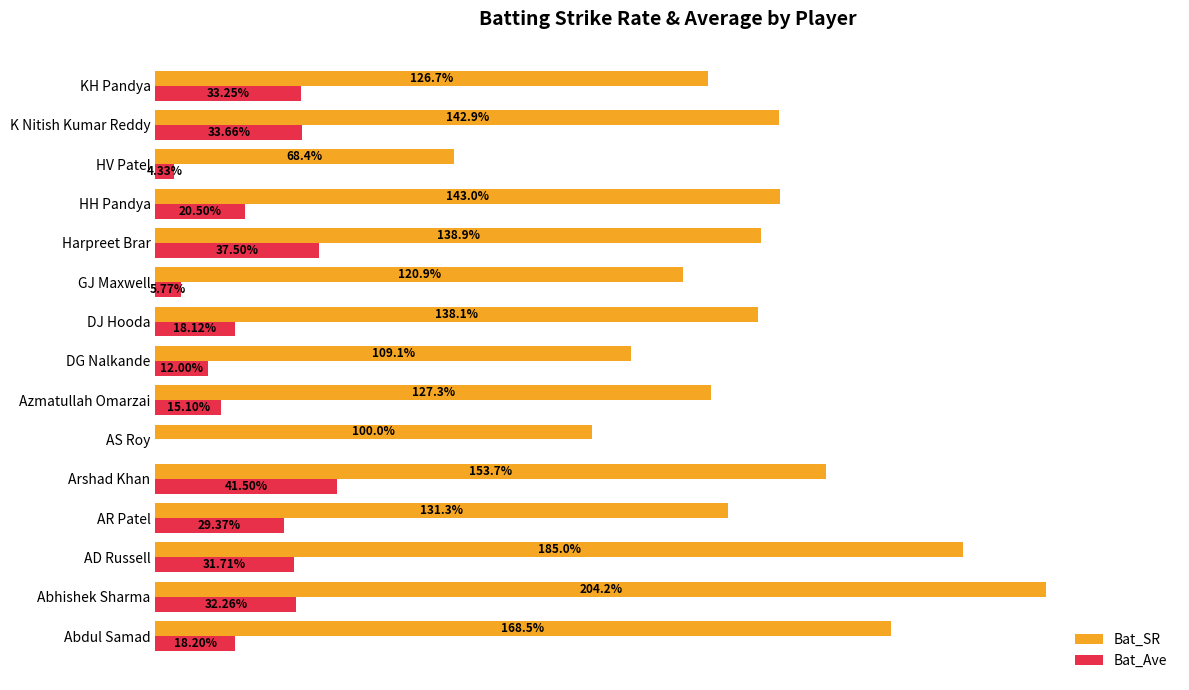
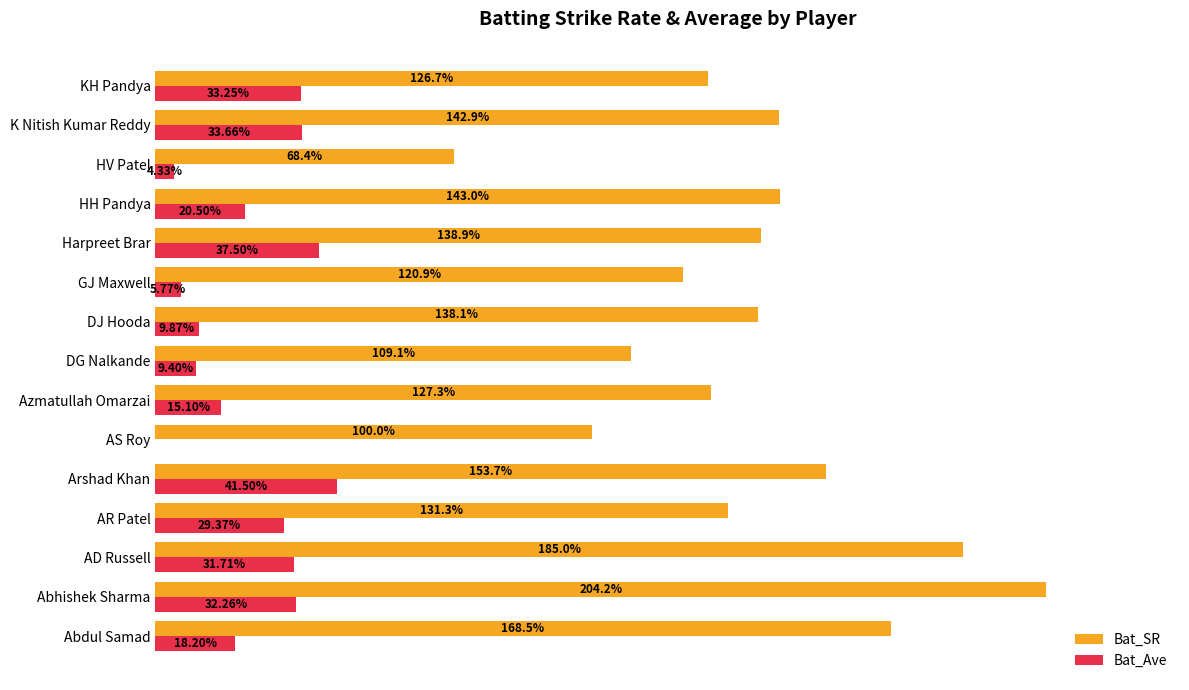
Bat_Ave, DJ Hooda: 18.12% -> 9.87%
Bat_Ave, DG Nalkande: 12.00% -> 9.40%
